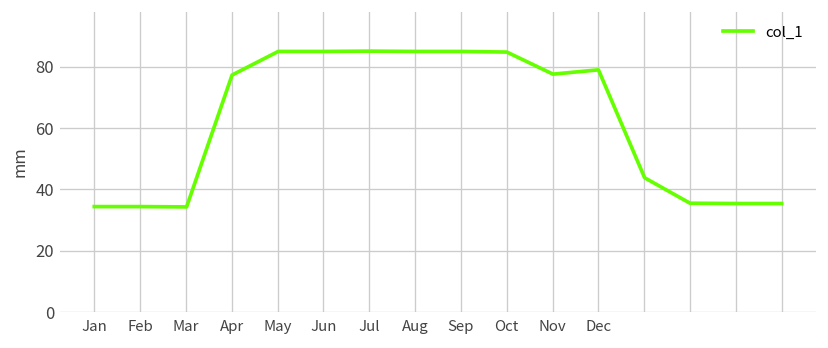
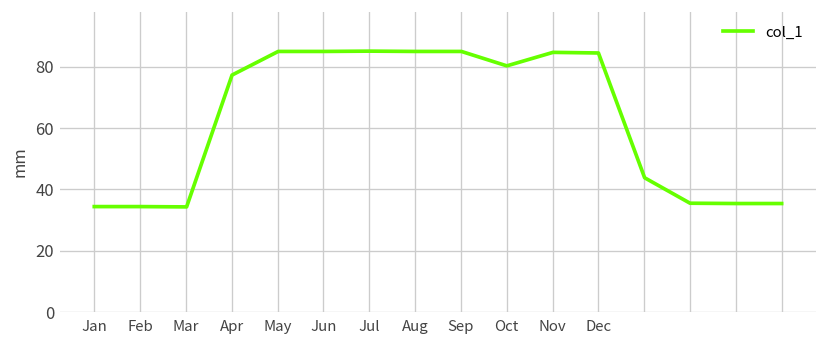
Oct: 85 -> 80
Nov: 78 -> 85
Dec: 79 -> 85
